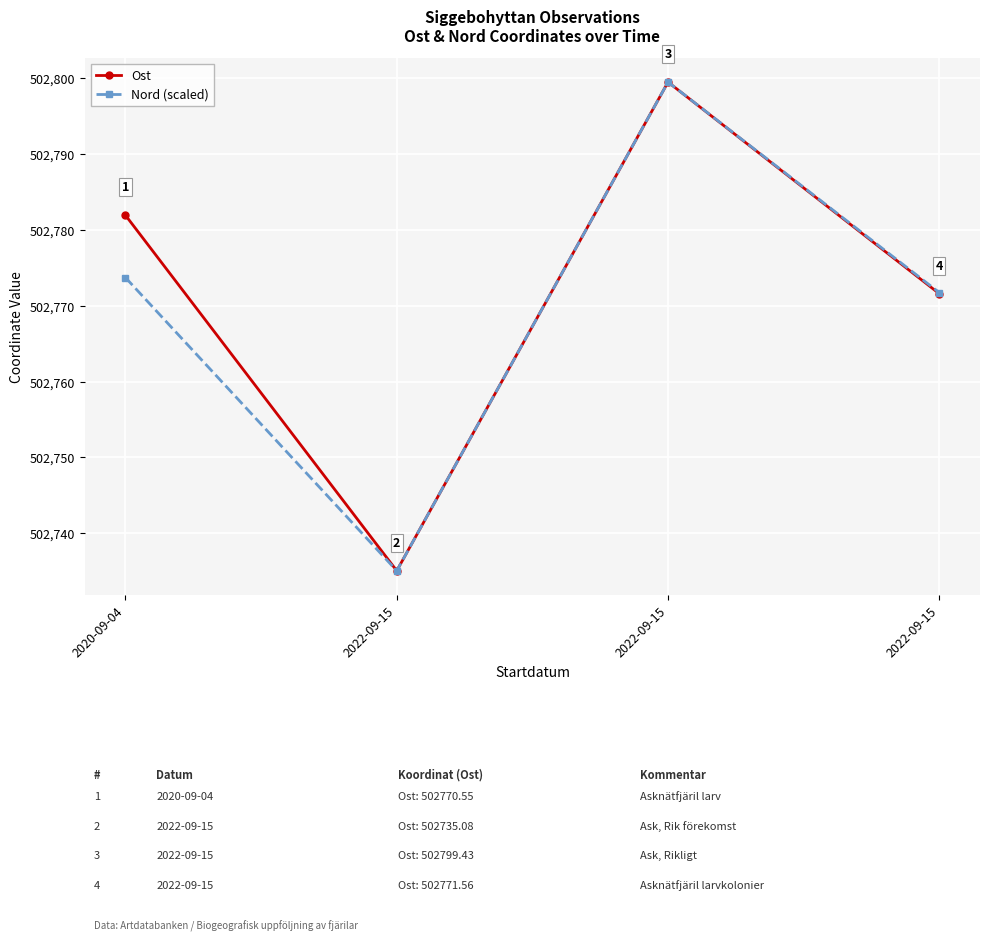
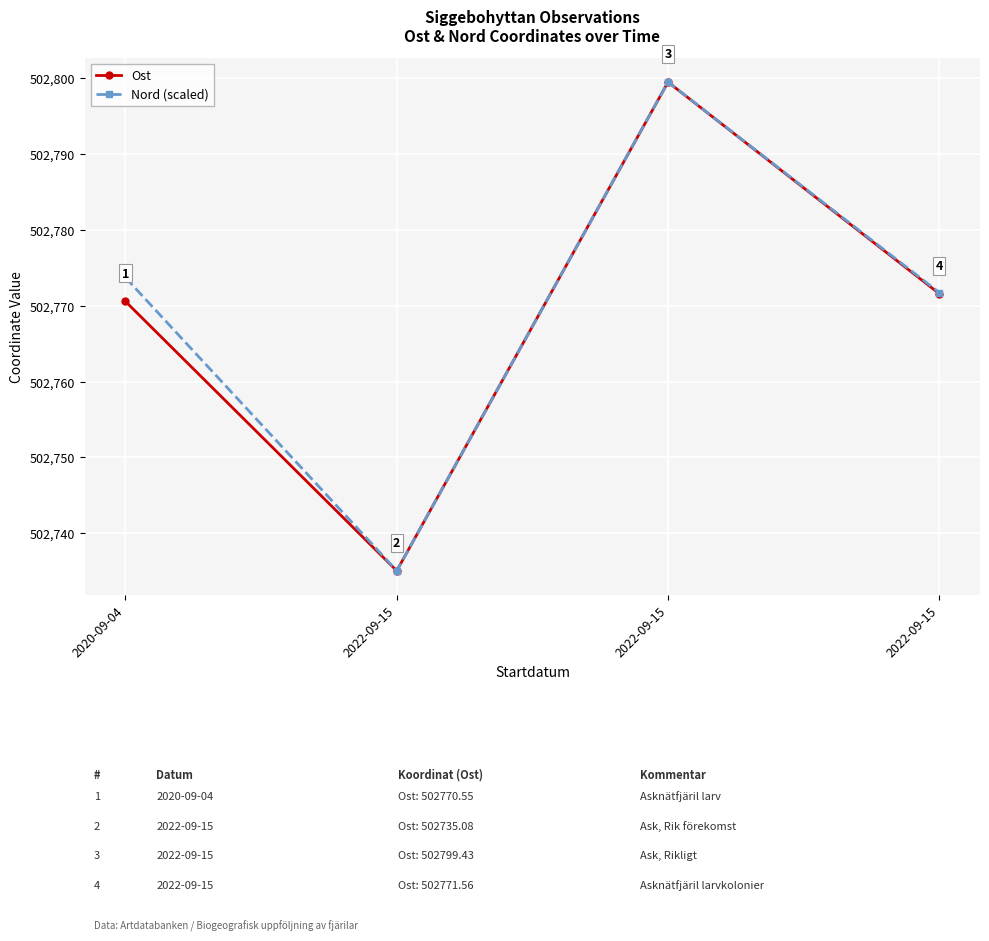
Ost, 2020-09-04: 502,782 -> 502,771
